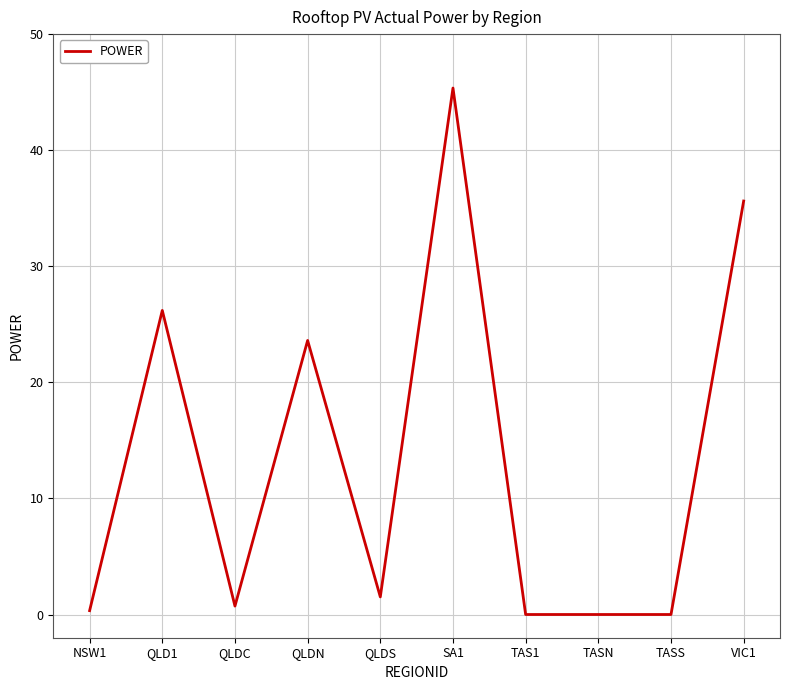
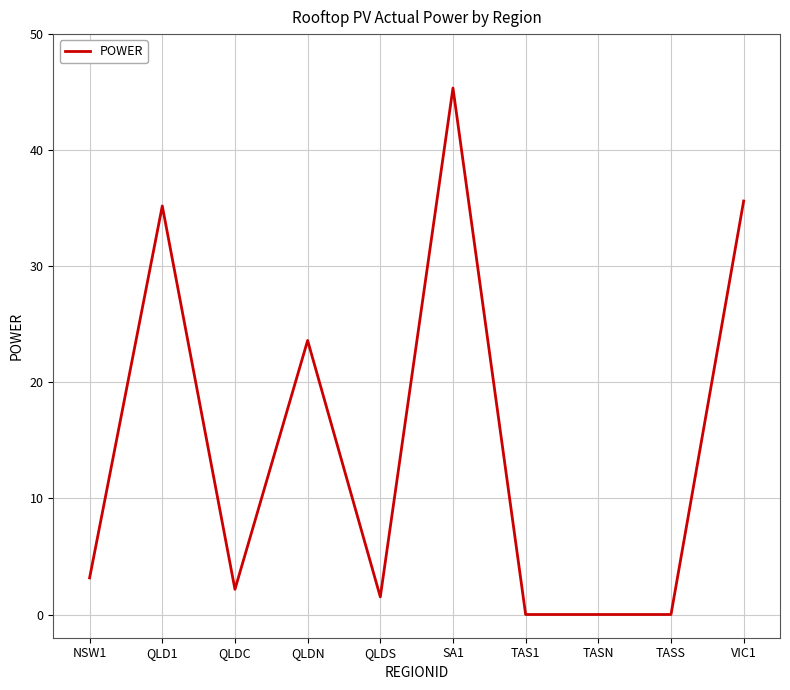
NSW1: 0.3 -> 3.2
QLD1: 26.2 -> 35.2
QLDC: 0.7 -> 2.2
